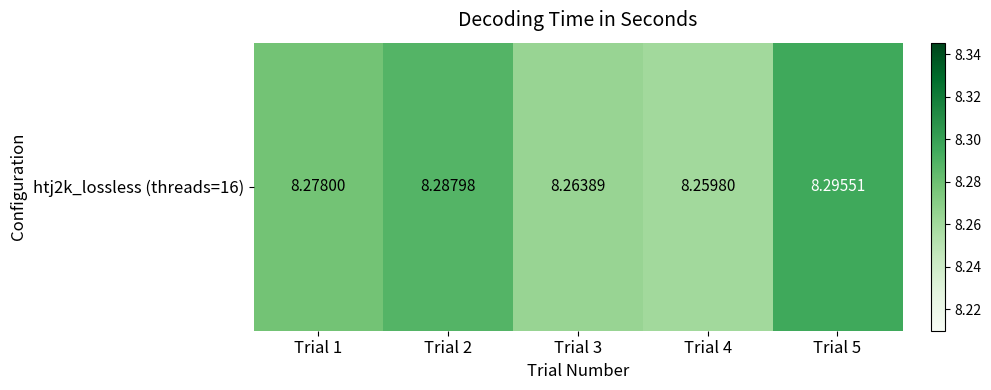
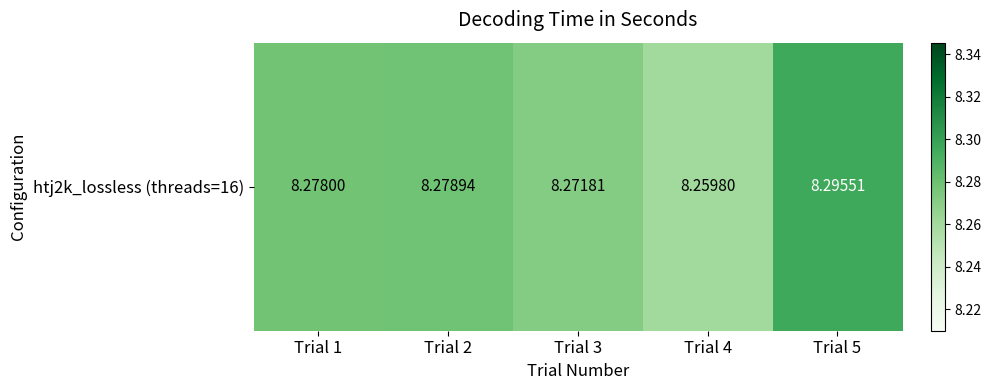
htj2k_lossless (threads=16), Trial 2: 8.28798 -> 8.27894
htj2k_lossless (threads=16), Trial 3: 8.26389 -> 8.27181
